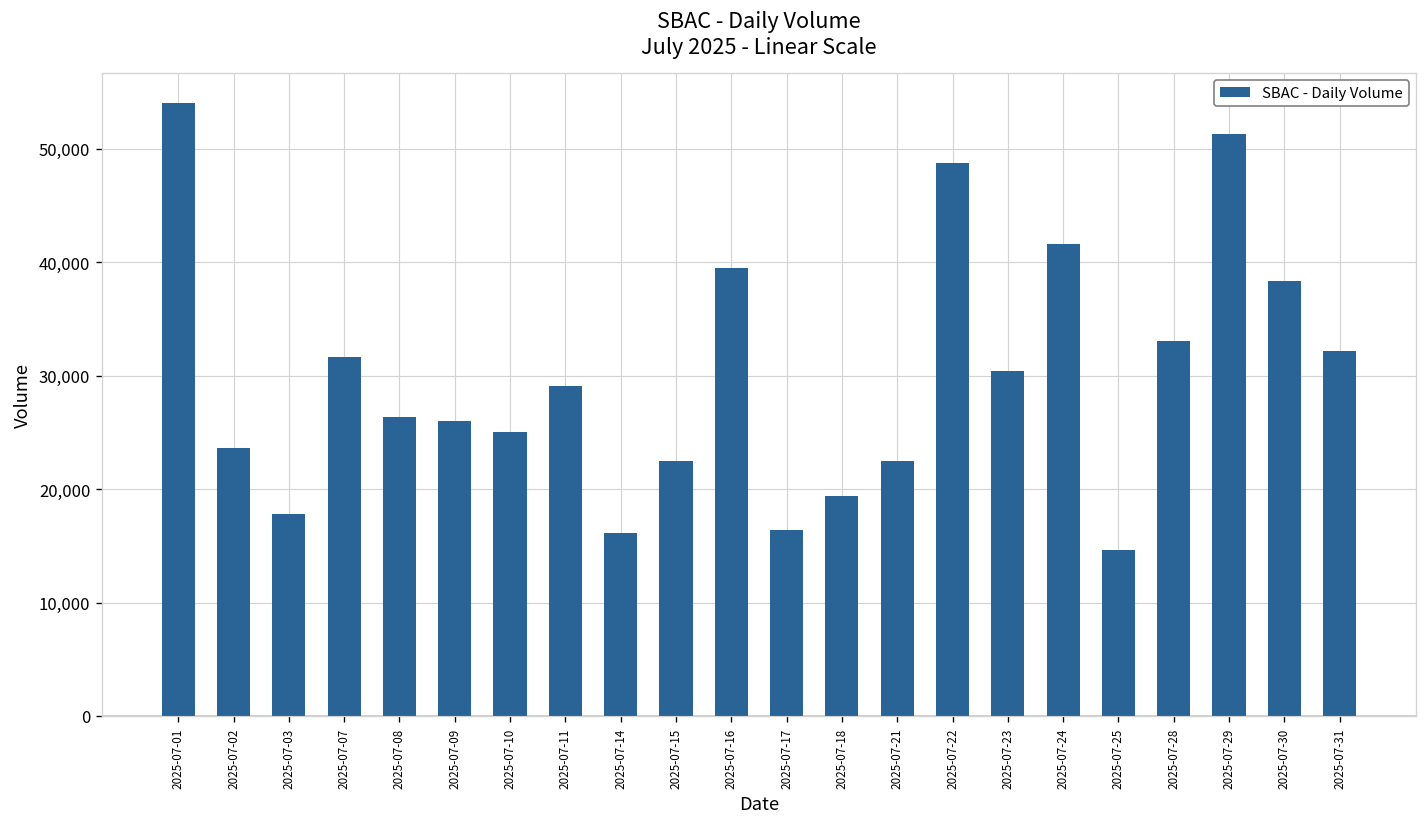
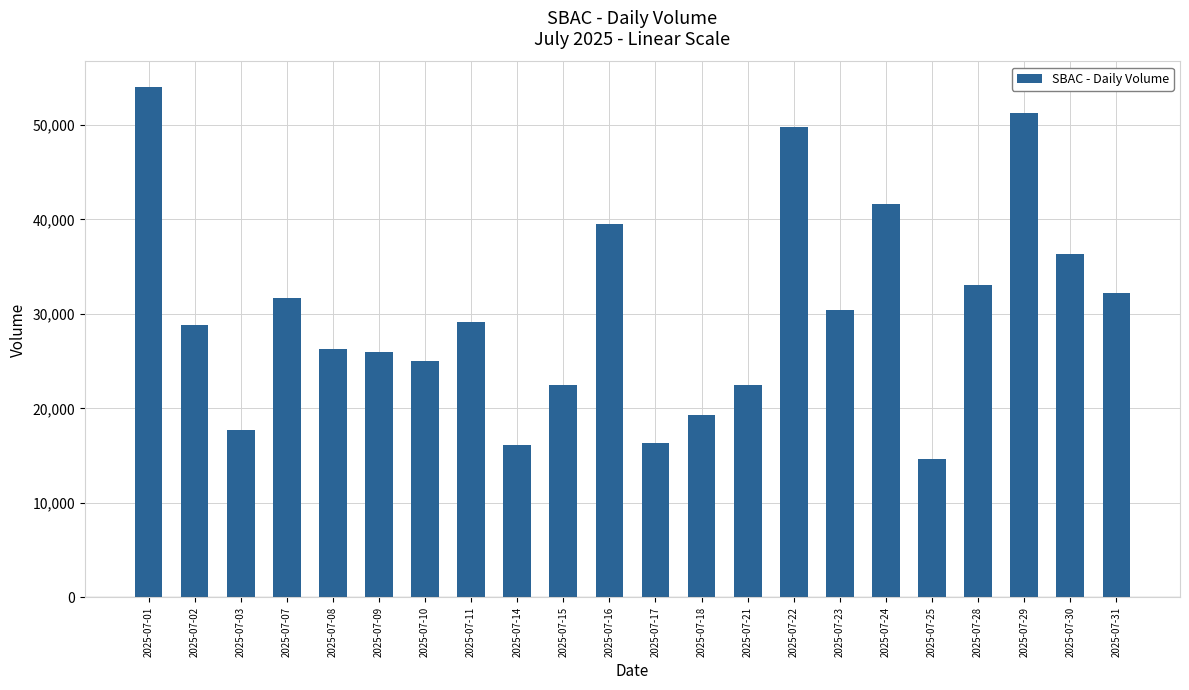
2025-07-02: 24,000 -> 29,000
2025-07-22: 49,000 -> 50,000
2025-07-30: 38,000 -> 36,000
